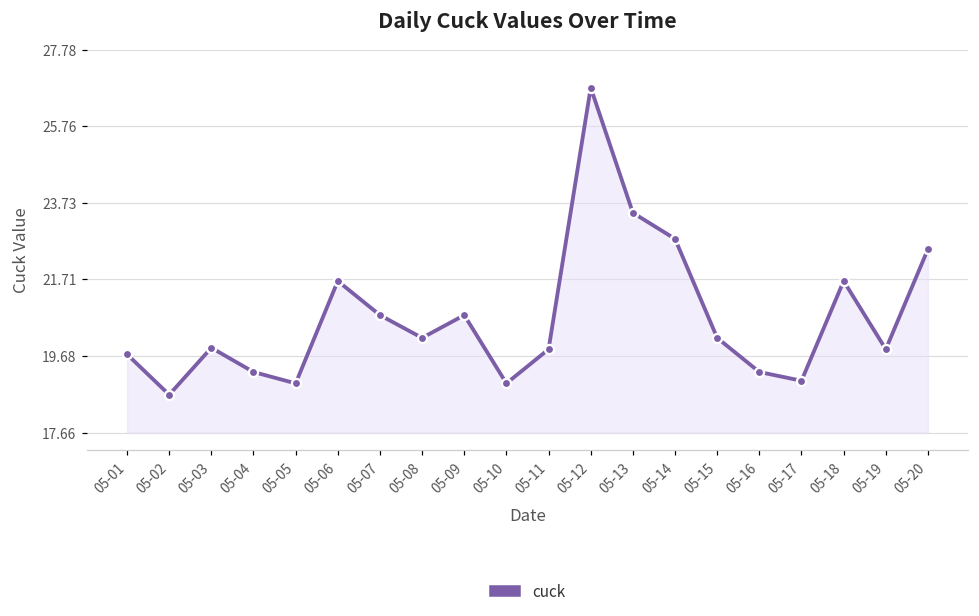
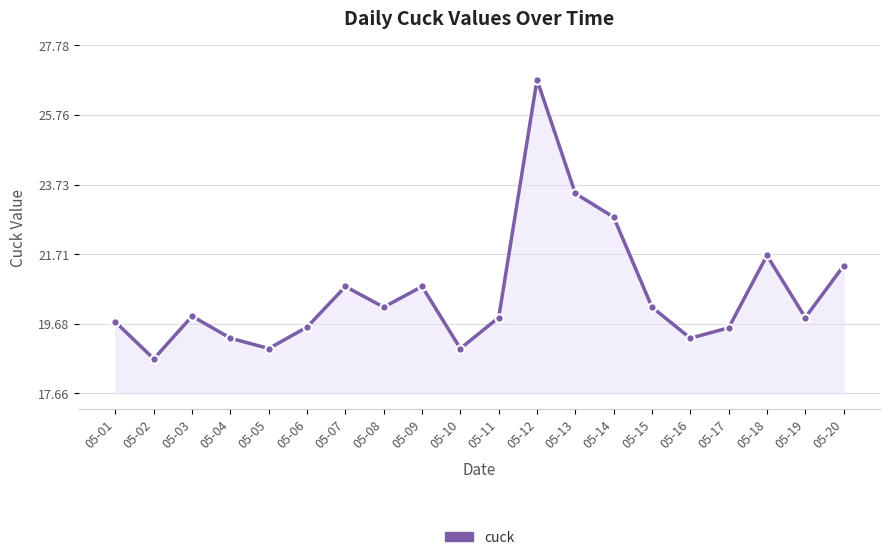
05-06: 21.7 -> 19.6
05-17: 19.0 -> 19.6
05-20: 22.5 -> 21.4
